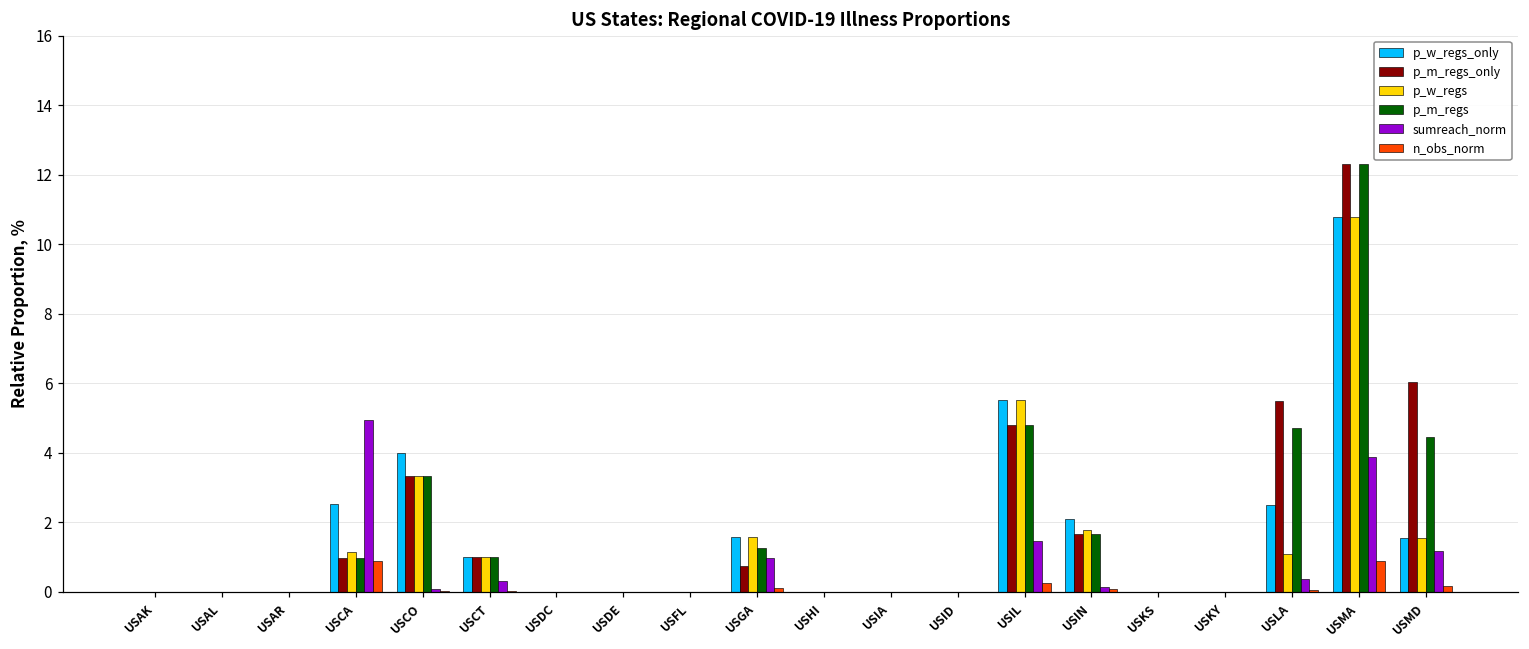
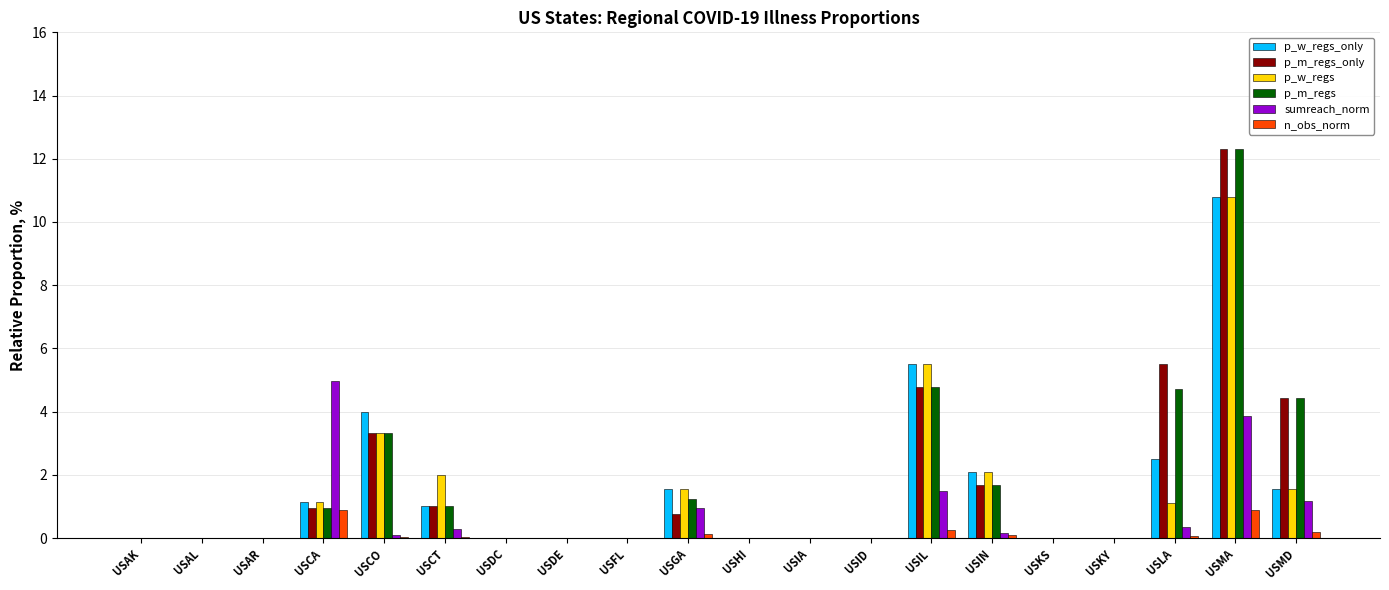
p_w_regs_only, USCA: 2.5 -> 1.2
p_w_regs, USCT: 1.0 -> 2.0
p_w_regs, USIN: 1.8 -> 2.1
p_m_regs_only, USMD: 6.0 -> 4.4
